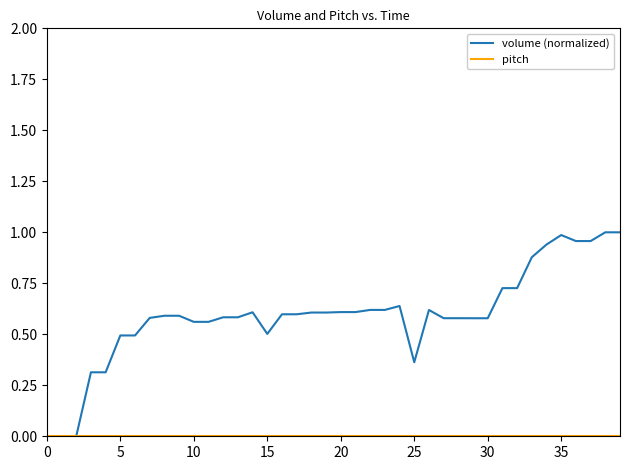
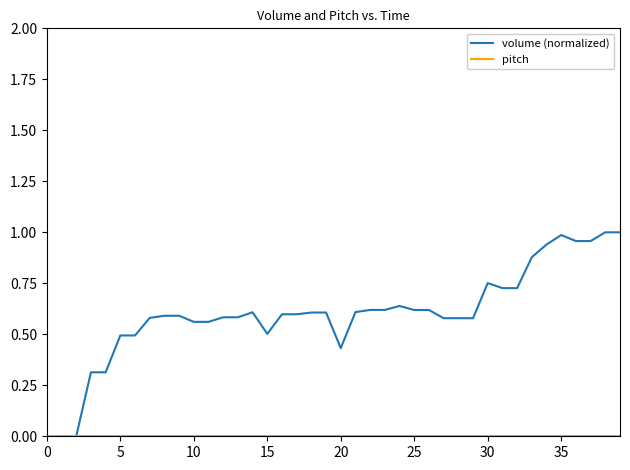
volume (normalized), 20: 0.61 -> 0.43
volume (normalized), 25: 0.36 -> 0.62
volume (normalized), 30: 0.58 -> 0.75
